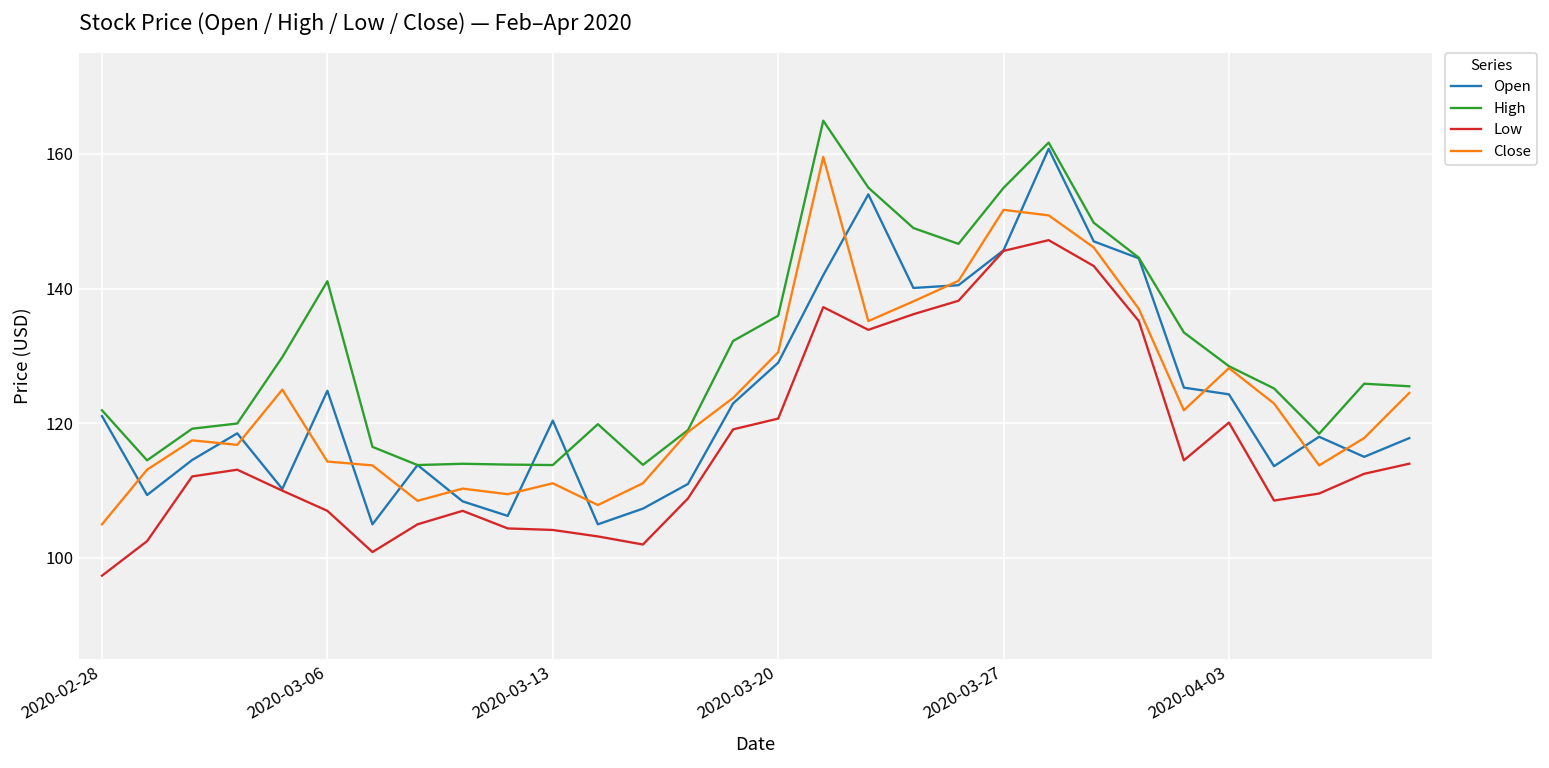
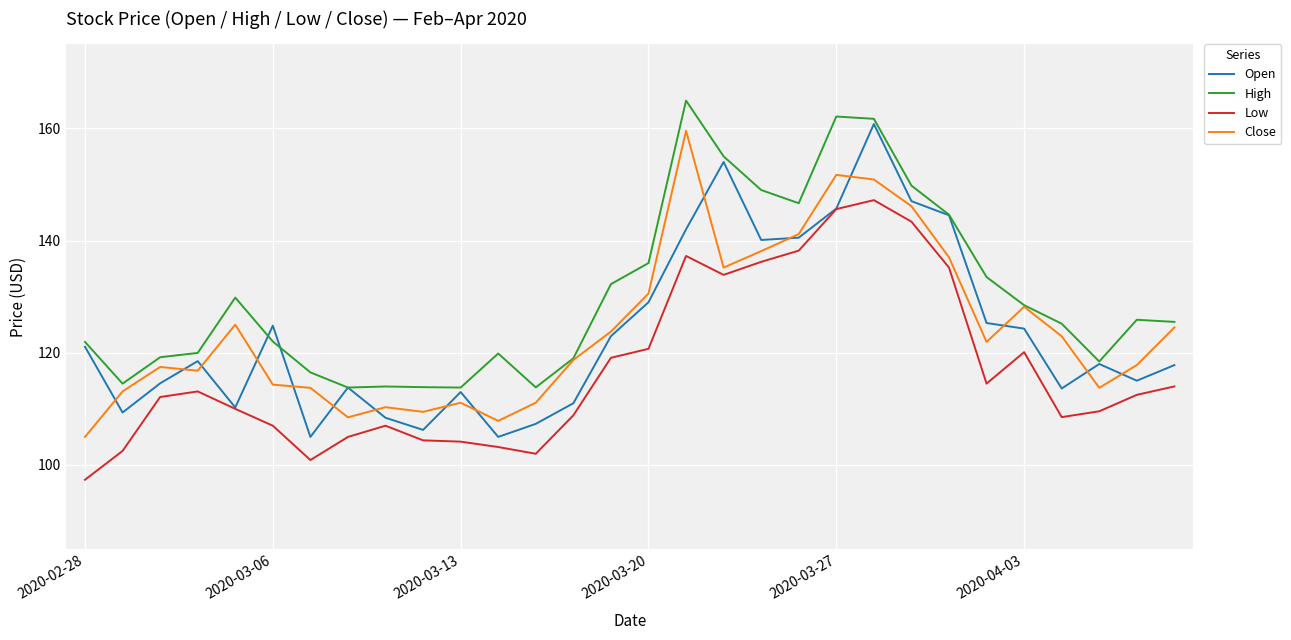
High, 2020-03-06: 141 -> 122
Open, 2020-03-13: 120 -> 113
High, 2020-03-27: 155 -> 162
